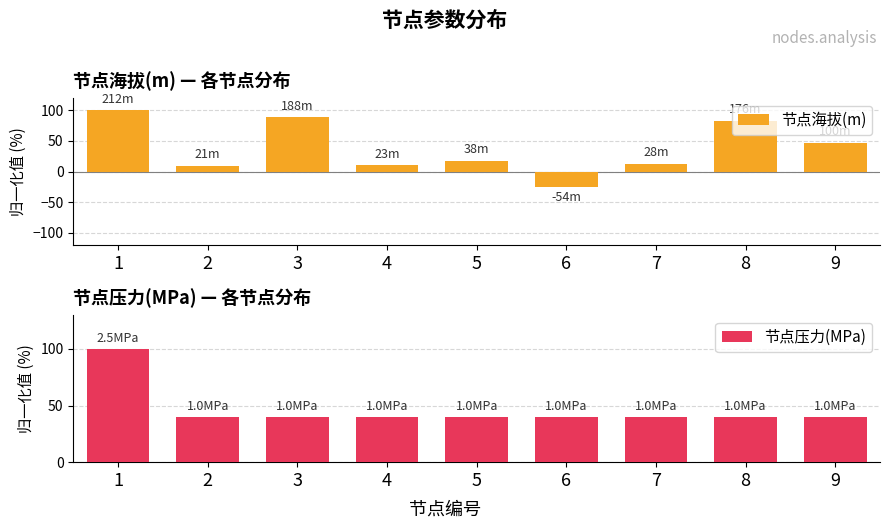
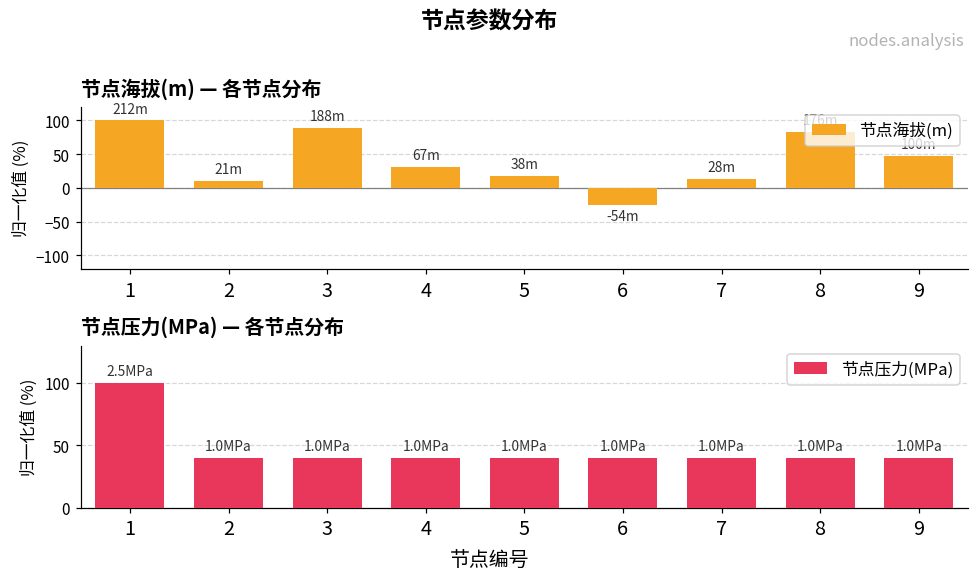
节点海拔(m) — 各节点分布, 4: 23m -> 67m
